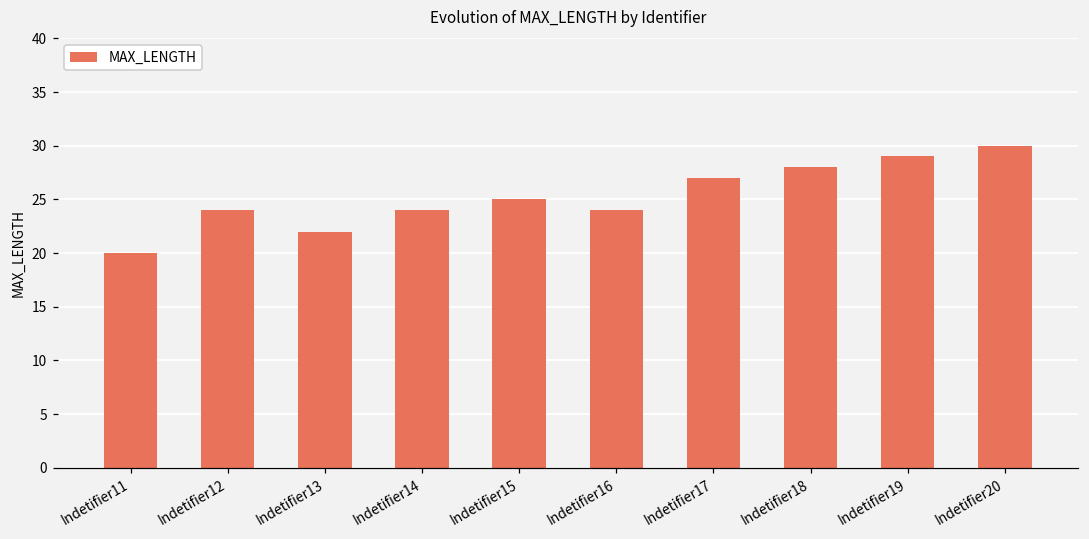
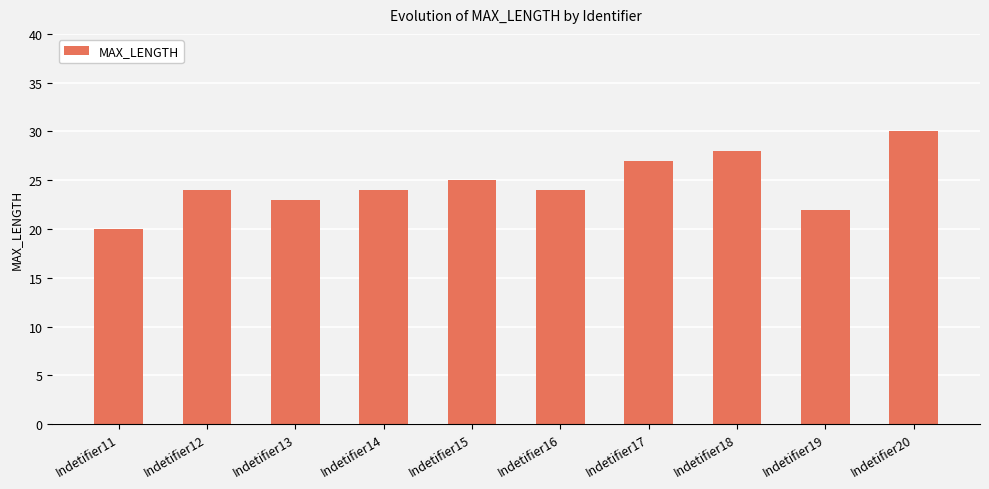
Indetifier13: 22 -> 23
Indetifier19: 29 -> 22
